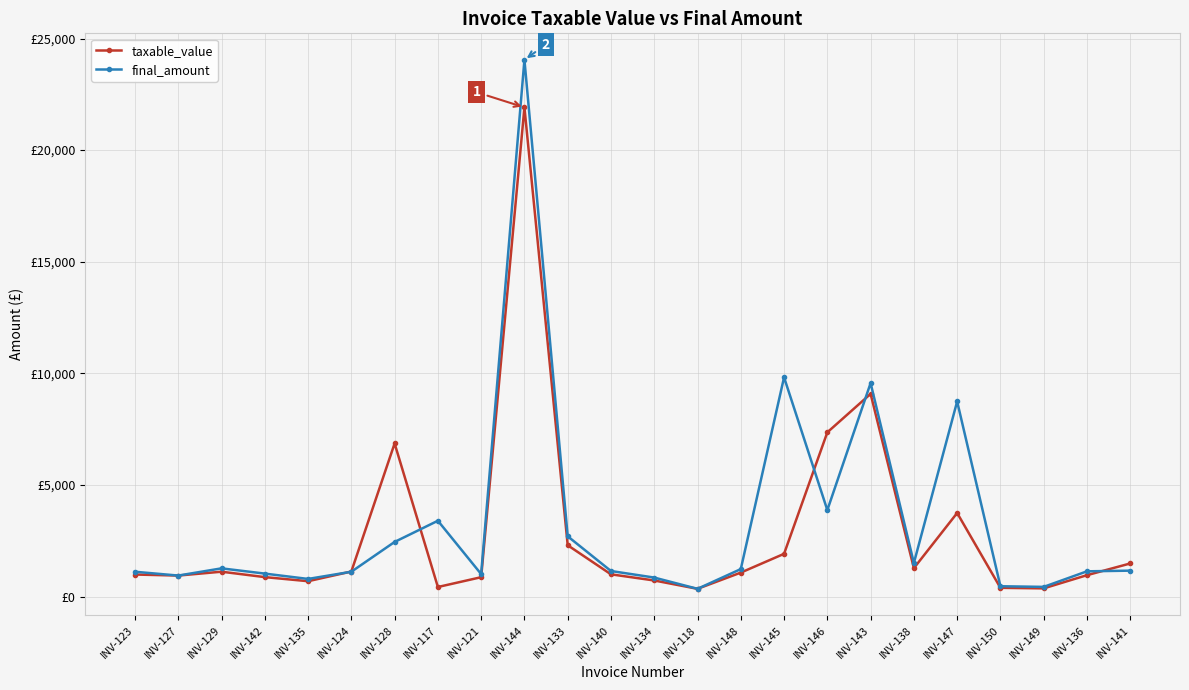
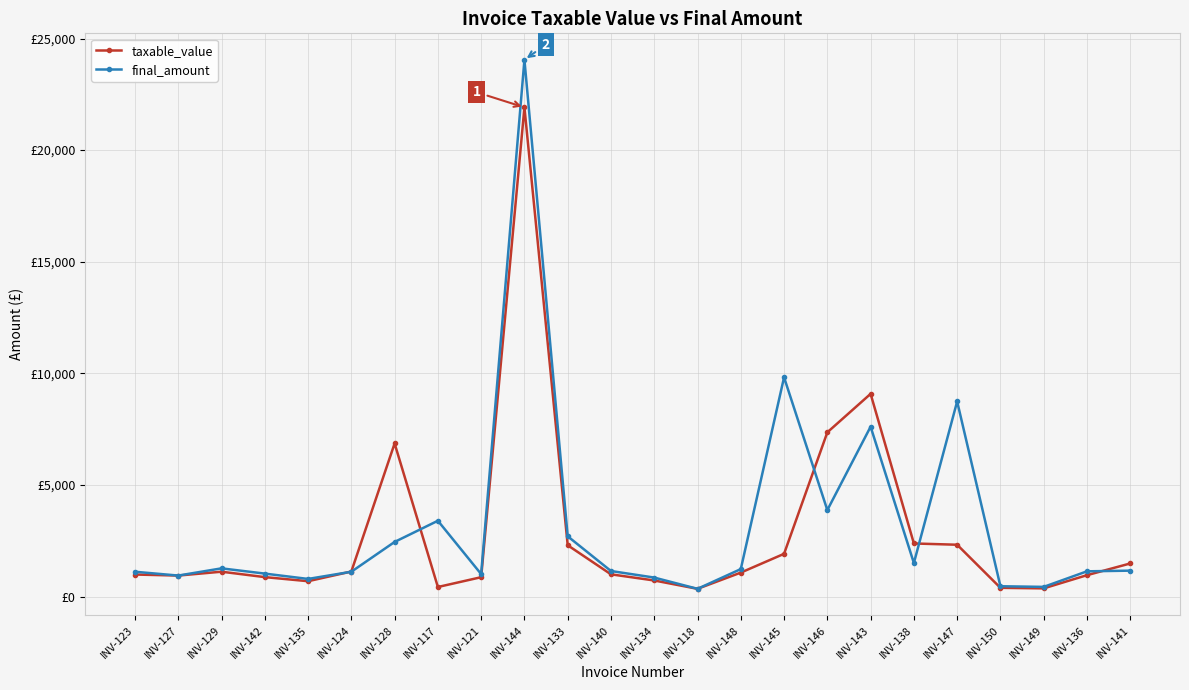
final_amount, INV-143: £9,600 -> £7,600
taxable_value, INV-138: £1,300 -> £2,400
taxable_value, INV-147: £3,700 -> £2,300
